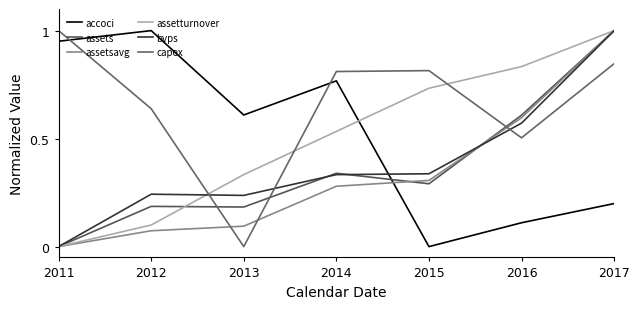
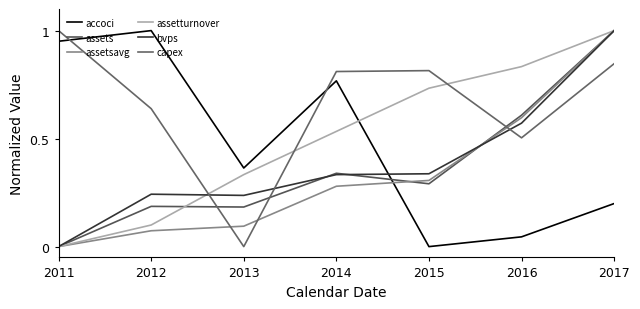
accoci, 2013: 0.61 -> 0.36
accoci, 2016: 0.11 -> 0.05
